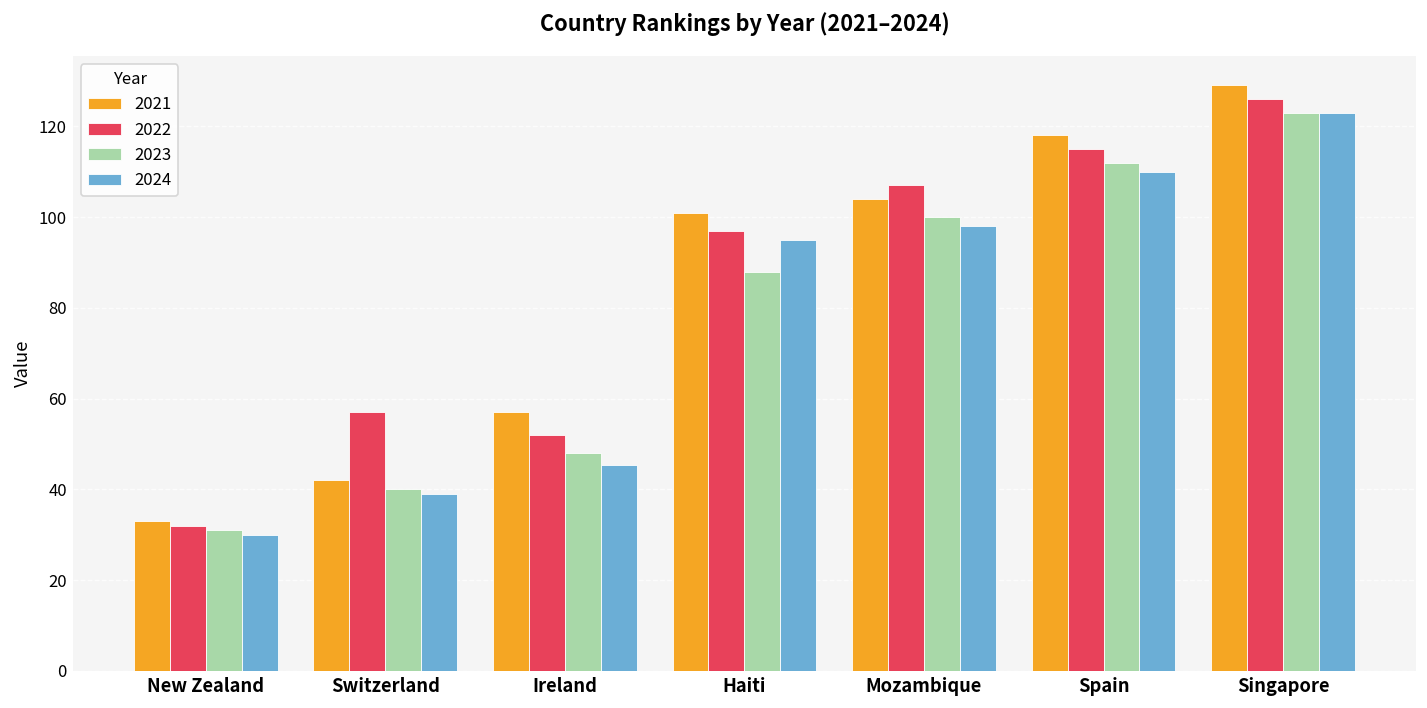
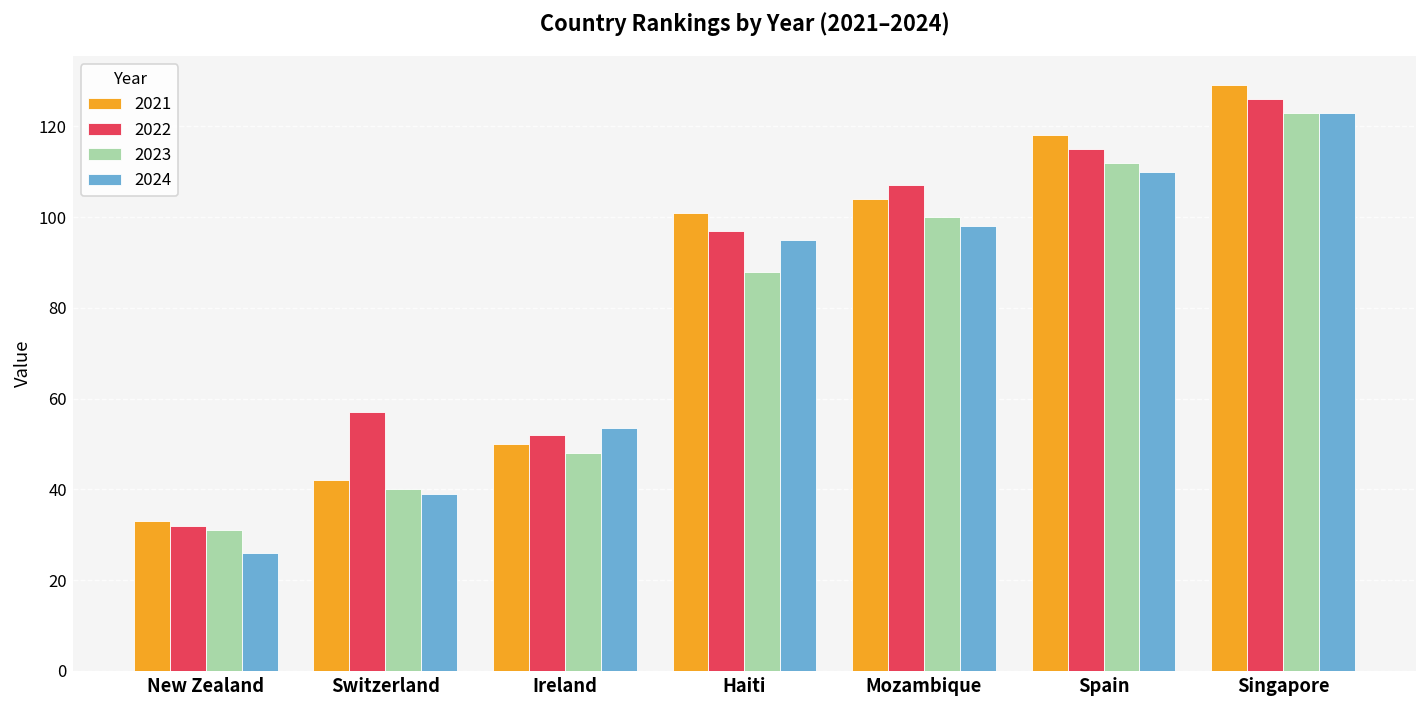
2024, New Zealand: 30 -> 26
2021, Ireland: 57 -> 50
2024, Ireland: 45 -> 54
